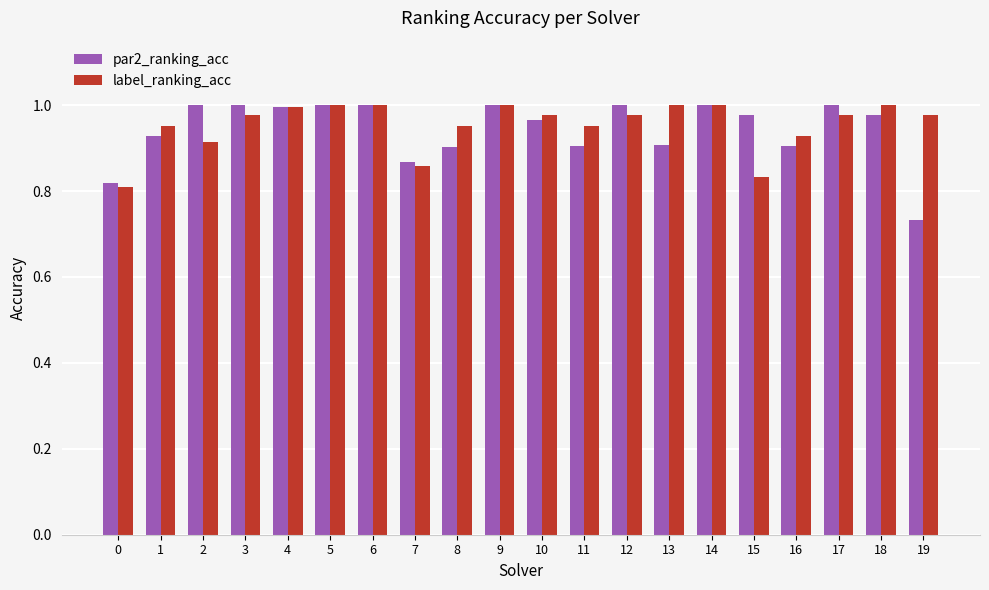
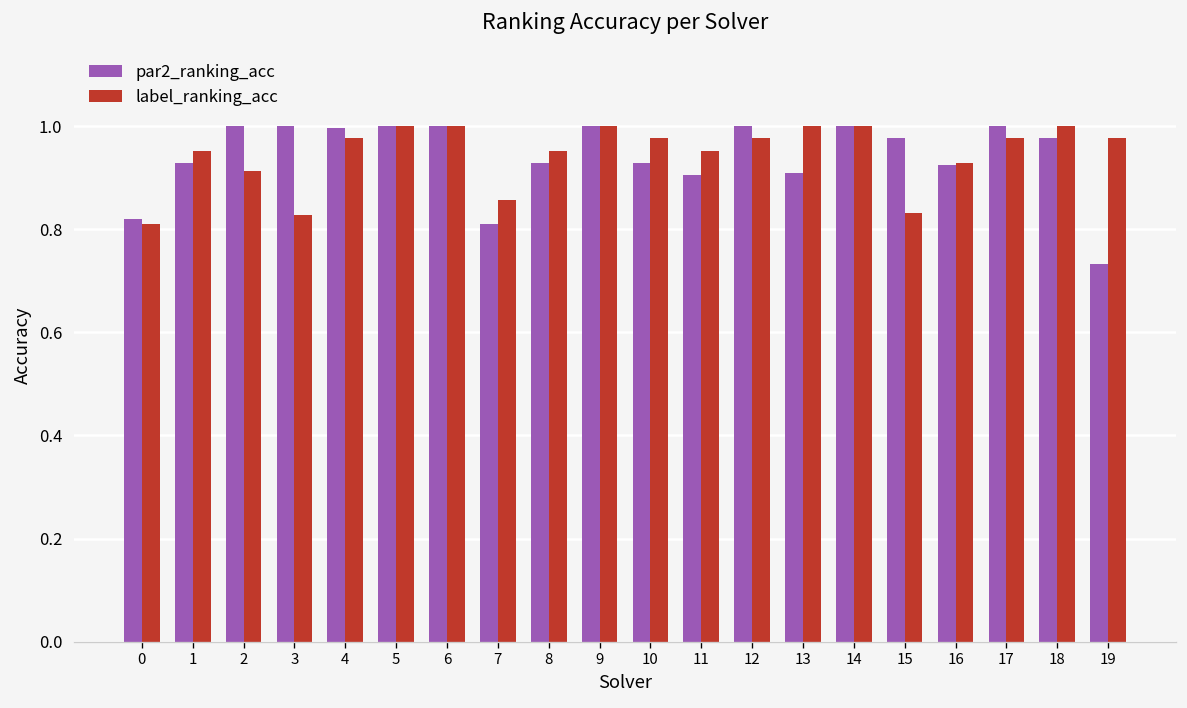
label_ranking_acc, 3: 0.98 -> 0.83
label_ranking_acc, 4: 1.00 -> 0.98
par2_ranking_acc, 7: 0.87 -> 0.81
par2_ranking_acc, 8: 0.90 -> 0.93
par2_ranking_acc, 10: 0.96 -> 0.93
par2_ranking_acc, 16: 0.90 -> 0.92
